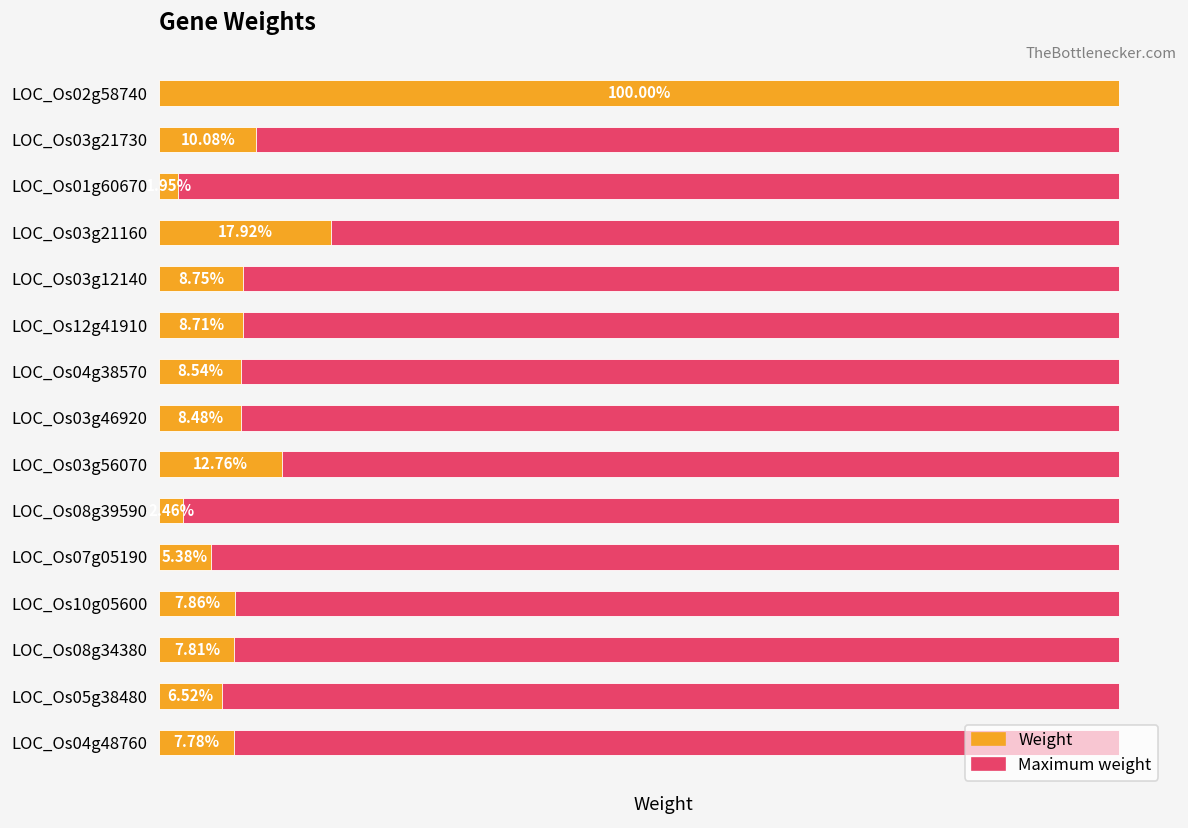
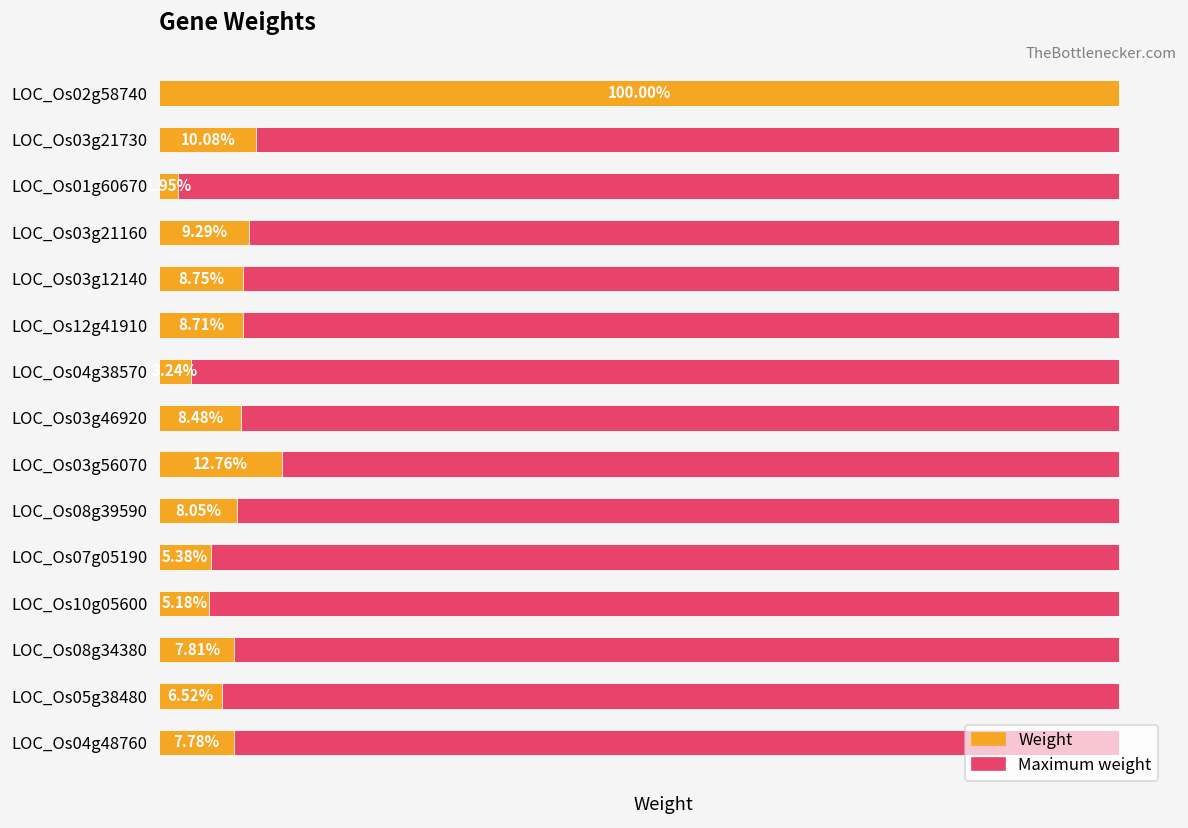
Weight, LOC_Os03g21160: 17.92% -> 9.29%
Weight, LOC_Os04g38570: 8.54% -> 3.24%
Weight, LOC_Os08g39590: 2.46% -> 8.05%
Weight, LOC_Os10g05600: 7.86% -> 5.18%
